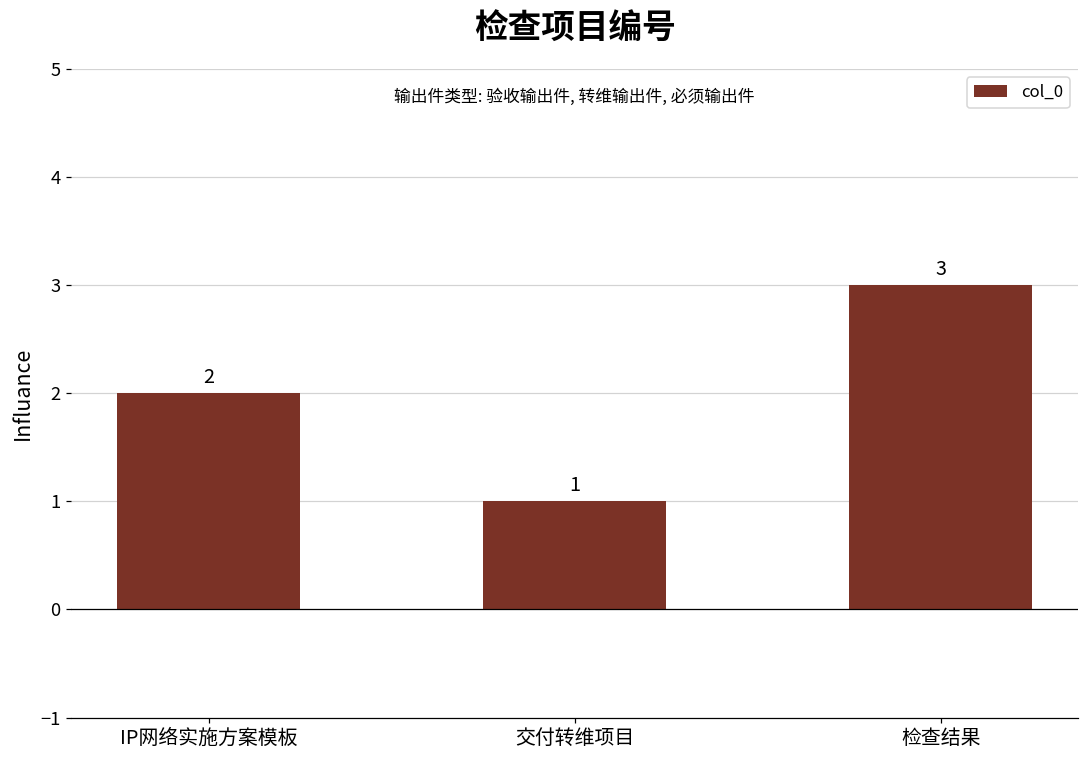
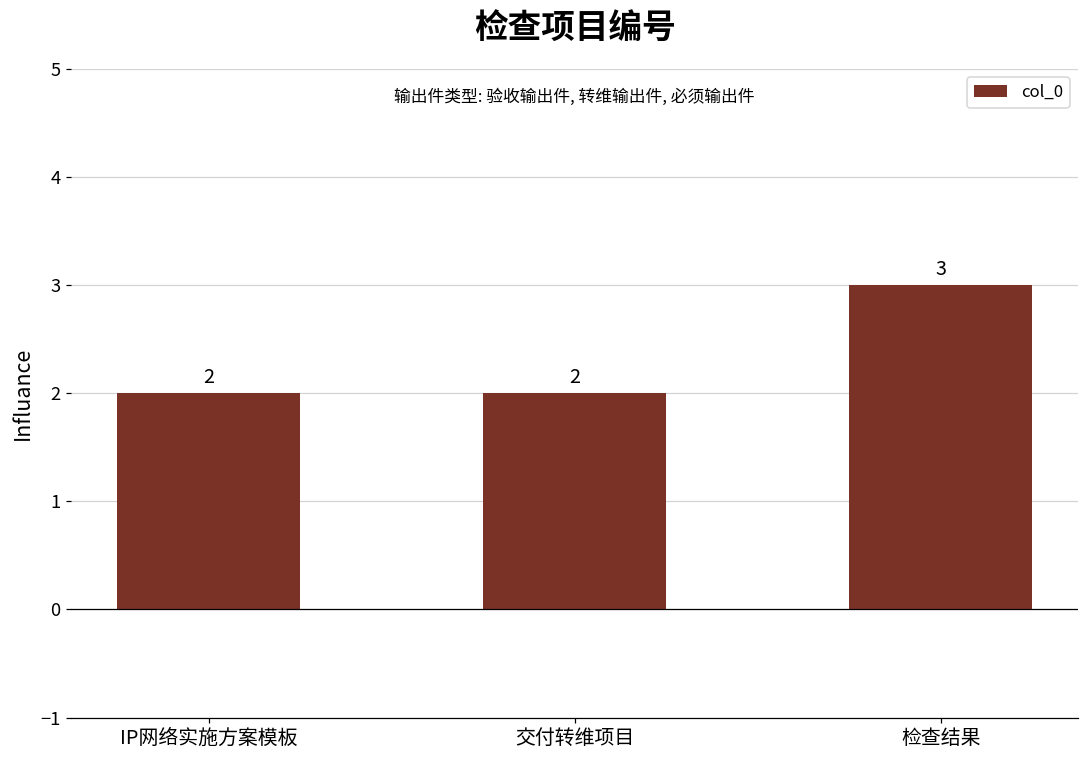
交付转维项目: 1 -> 2
